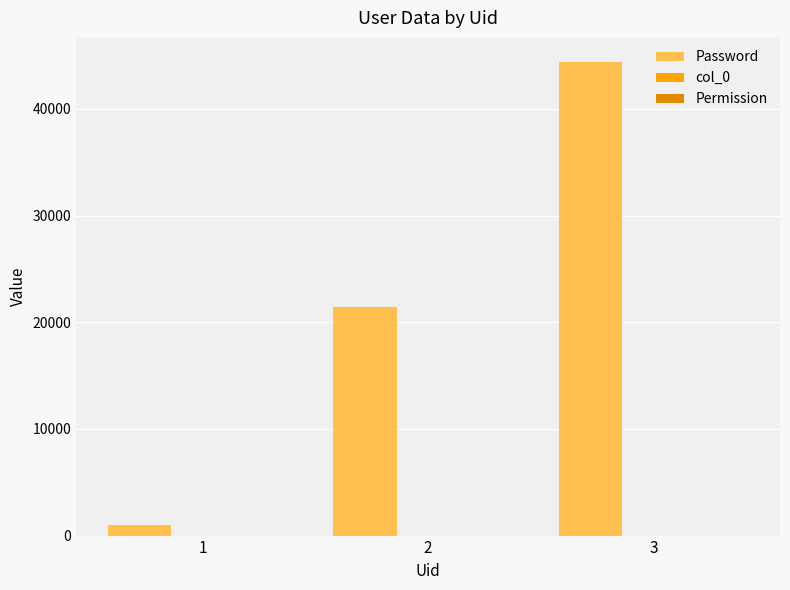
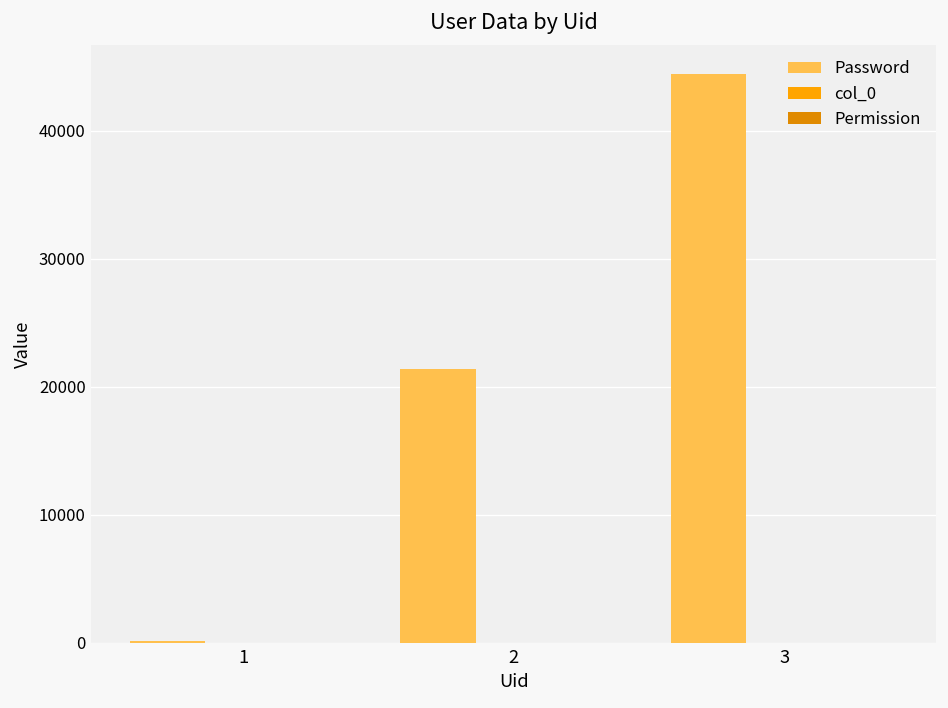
Password, 1: 1000 -> 100
